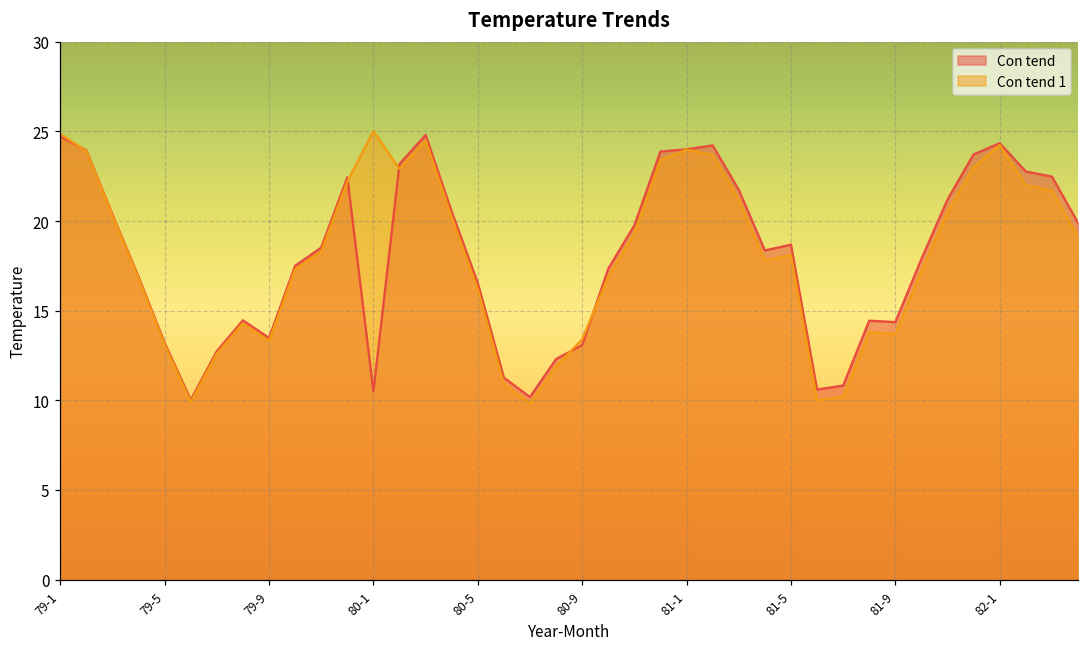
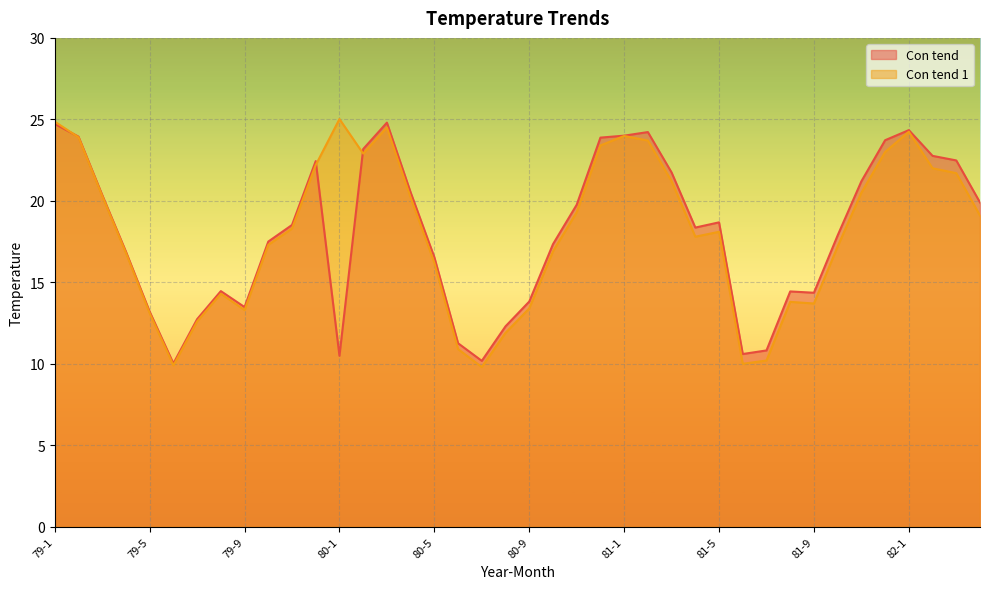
Con tend, 80-9: 13.1 -> 13.8
